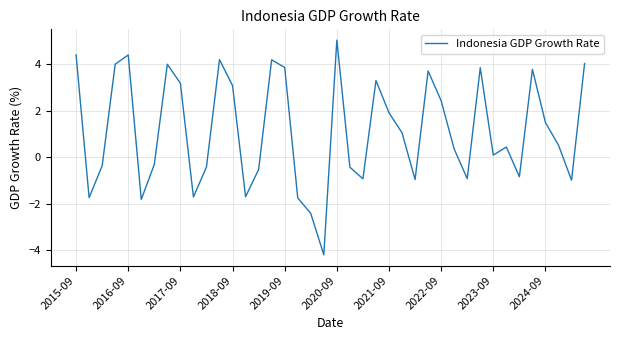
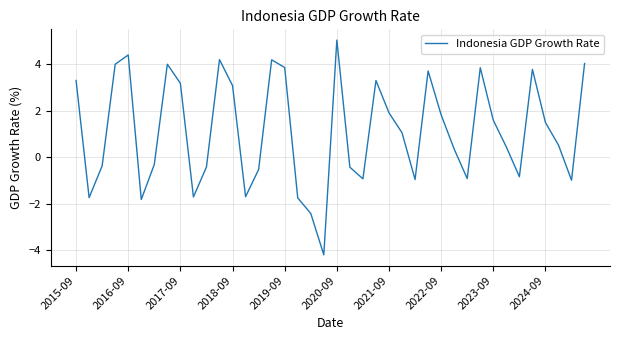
2015-09: 4.4 -> 3.3
2022-09: 2.4 -> 1.8
2023-09: 0.1 -> 1.6
